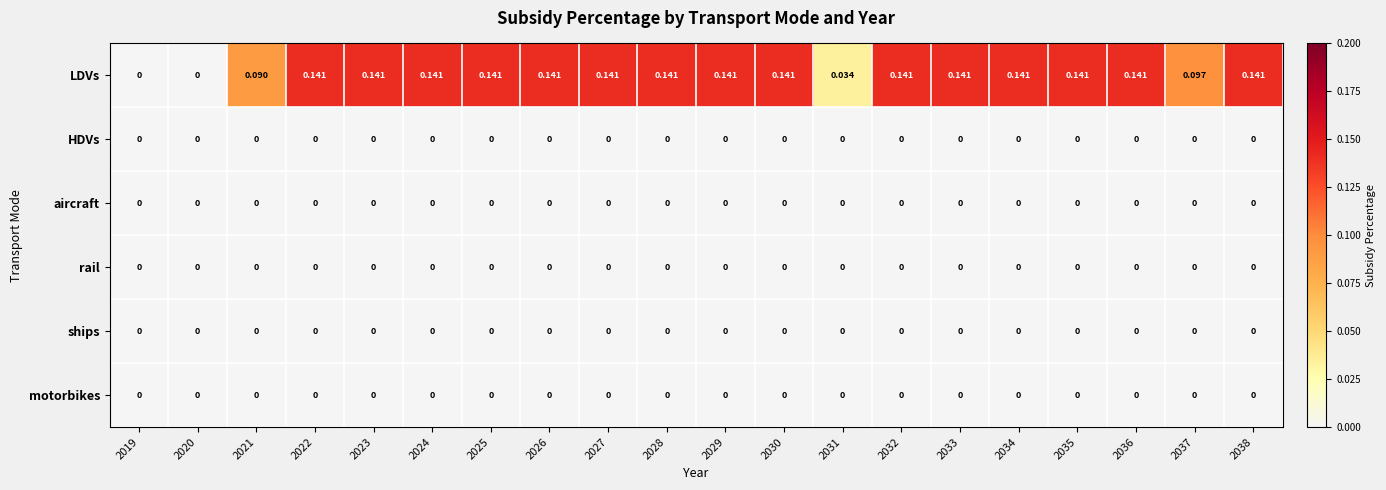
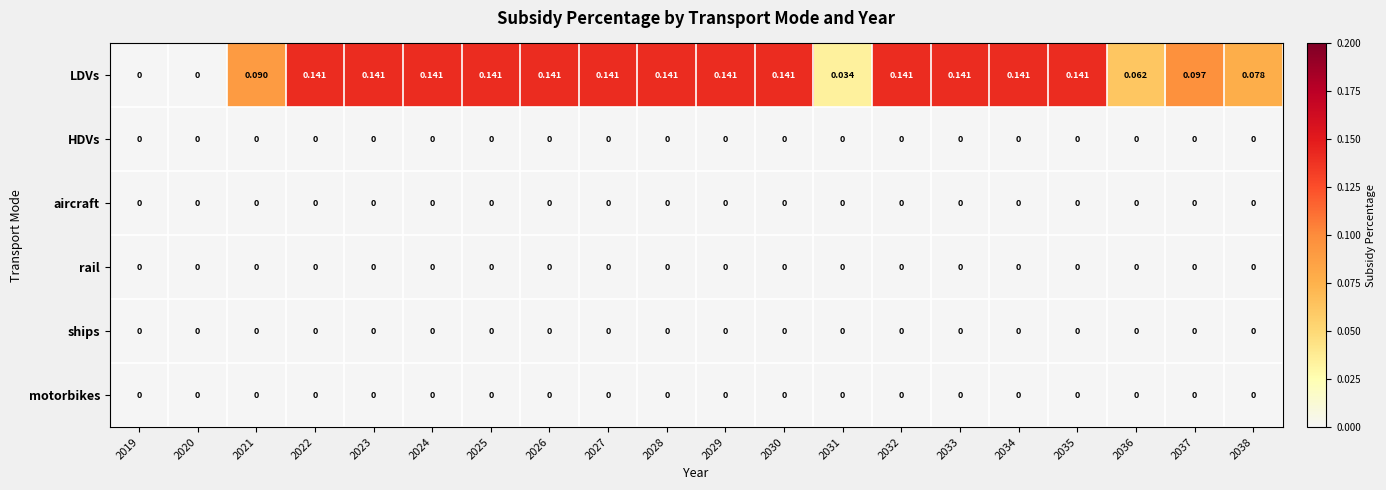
LDVs, 2036: 0.141 -> 0.062
LDVs, 2038: 0.141 -> 0.078
